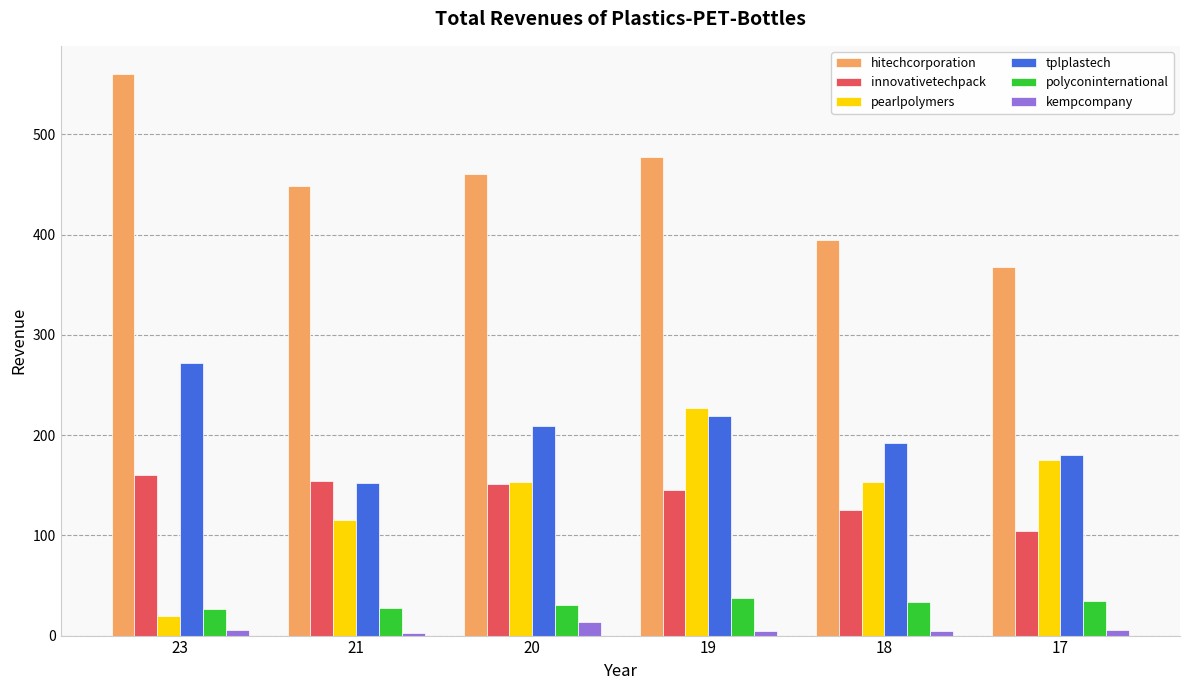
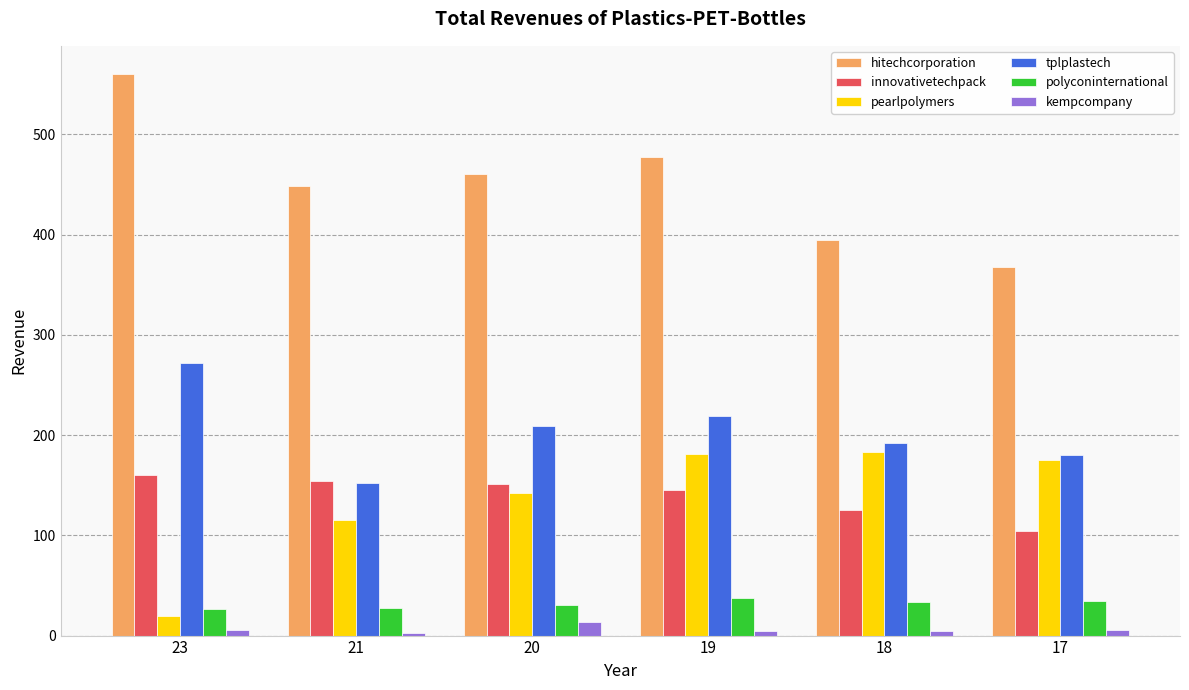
pearlpolymers, 20: 153 -> 142
pearlpolymers, 19: 227 -> 181
pearlpolymers, 18: 153 -> 183
